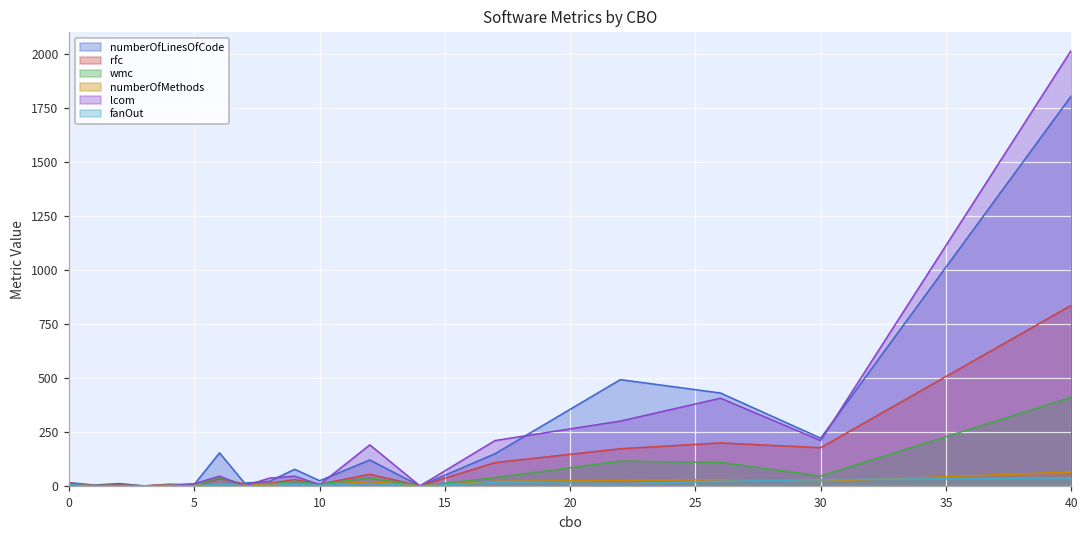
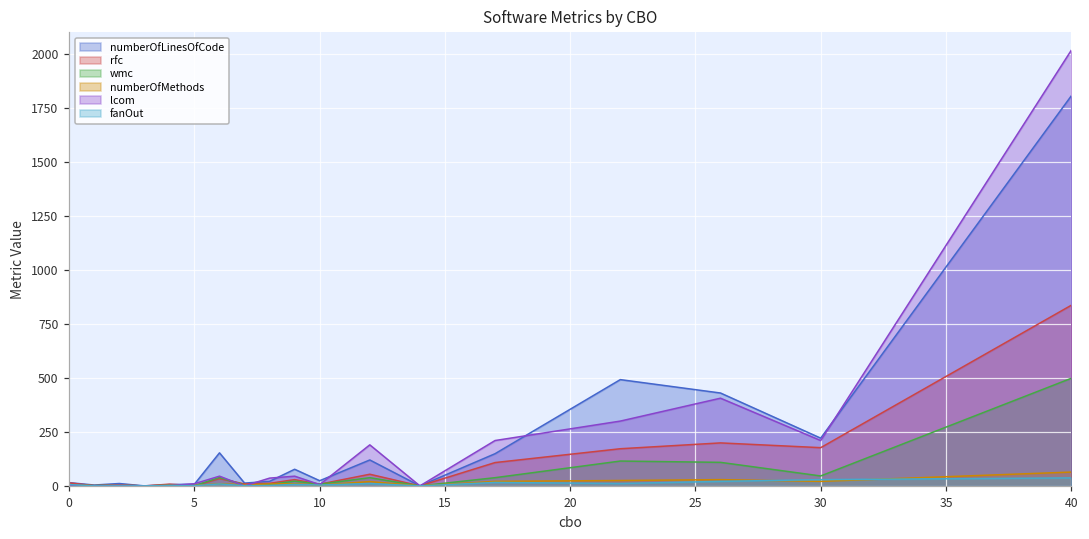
wmc, 40: 410 -> 500
